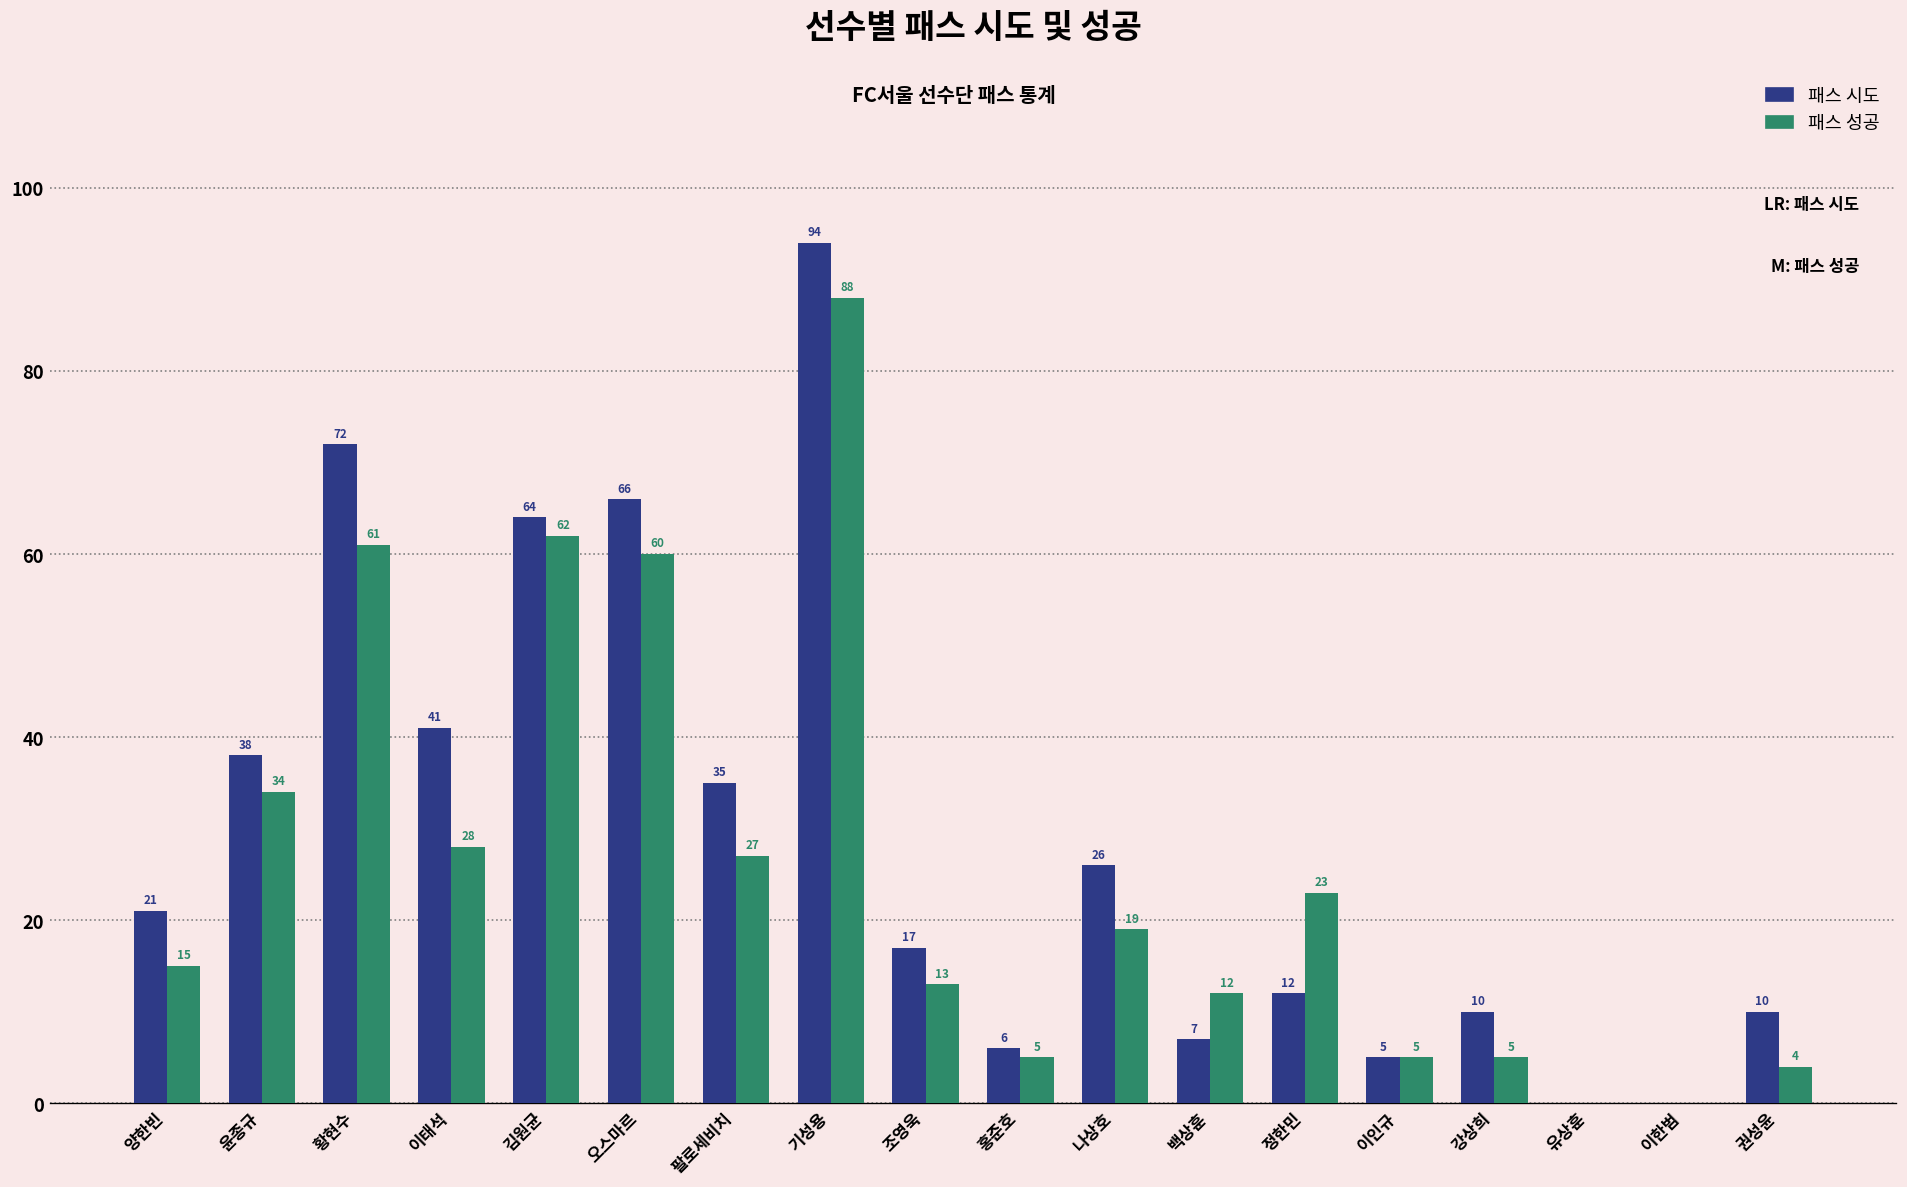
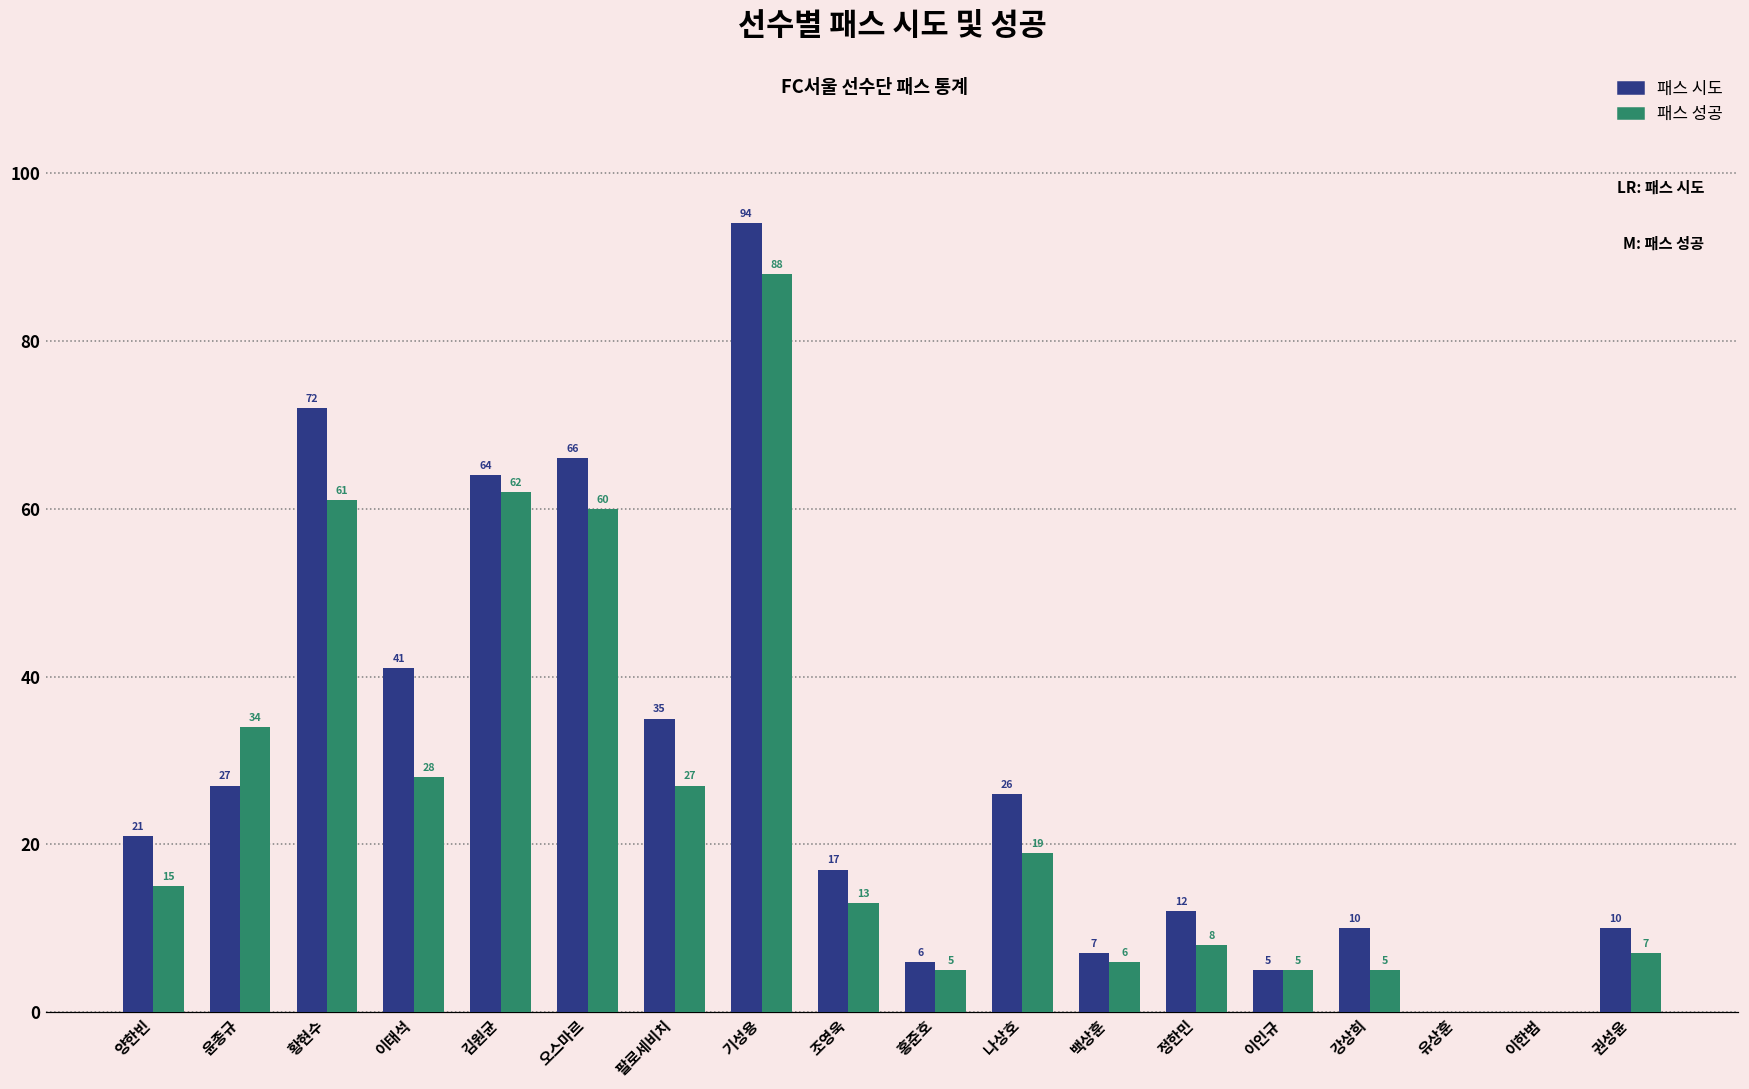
패스 시도, 윤종규: 38 -> 27
패스 성공, 백상훈: 12 -> 6
패스 성공, 정한민: 23 -> 8
패스 성공, 권성윤: 4 -> 7
